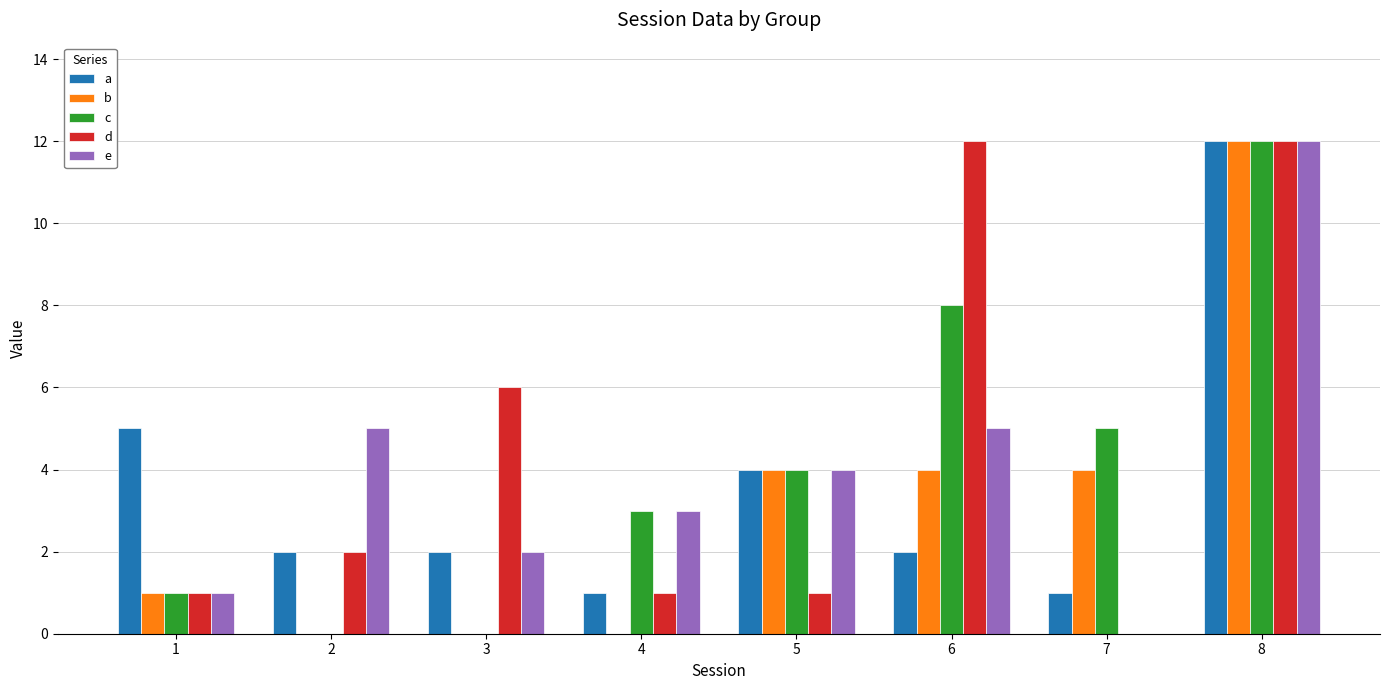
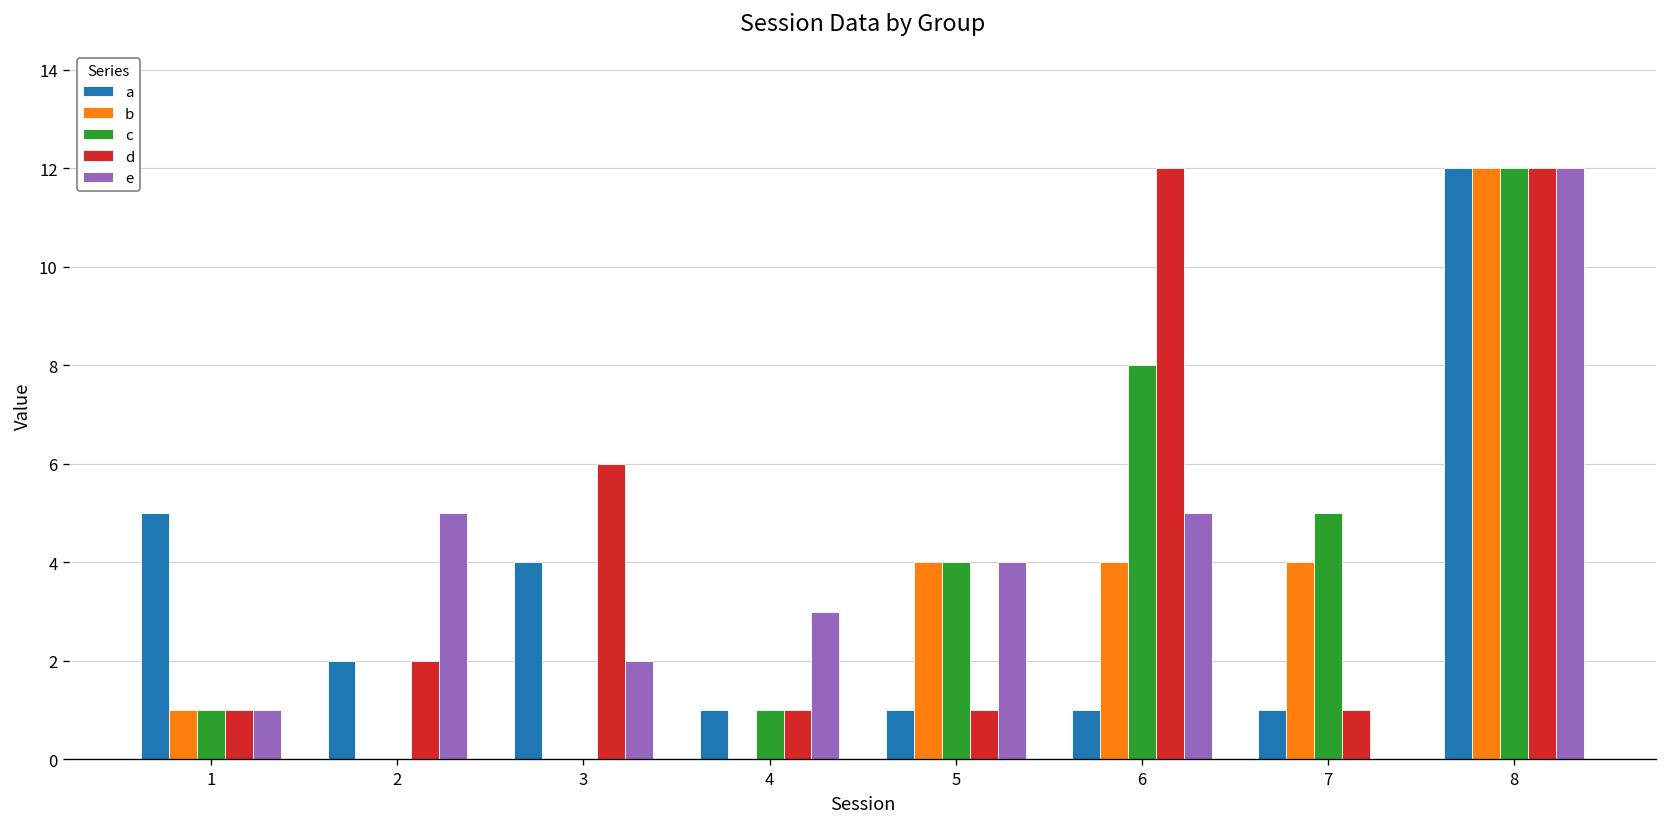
a, 3: 2 -> 4
c, 4: 3 -> 1
a, 5: 4 -> 1
a, 6: 2 -> 1
d, 7: 0 -> 1
